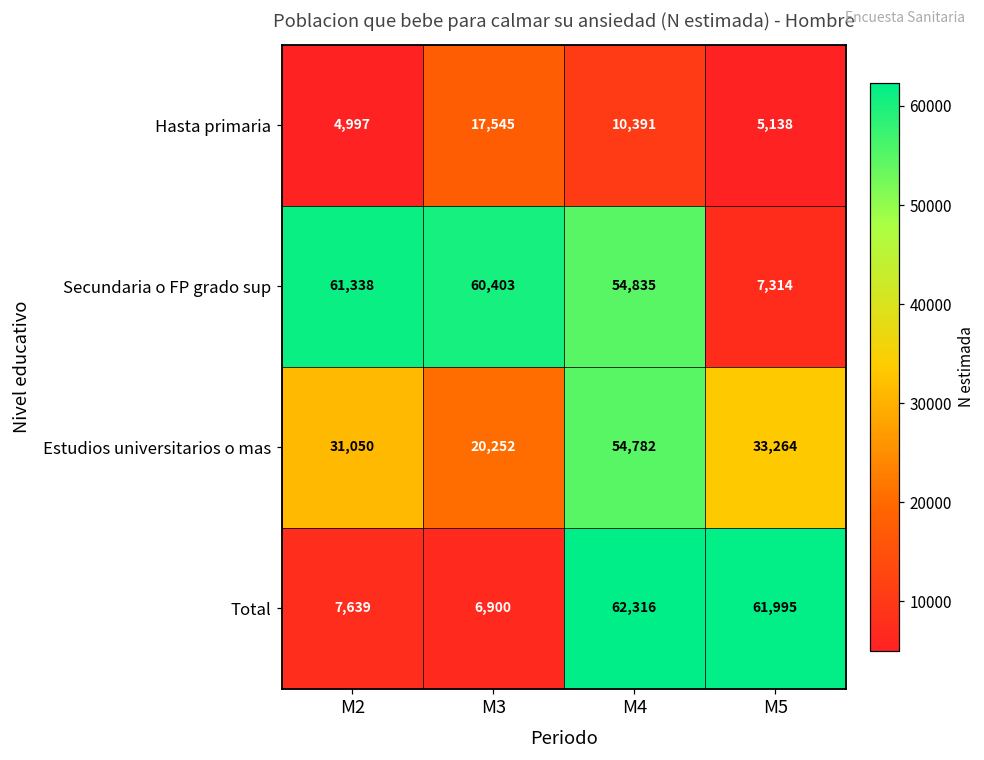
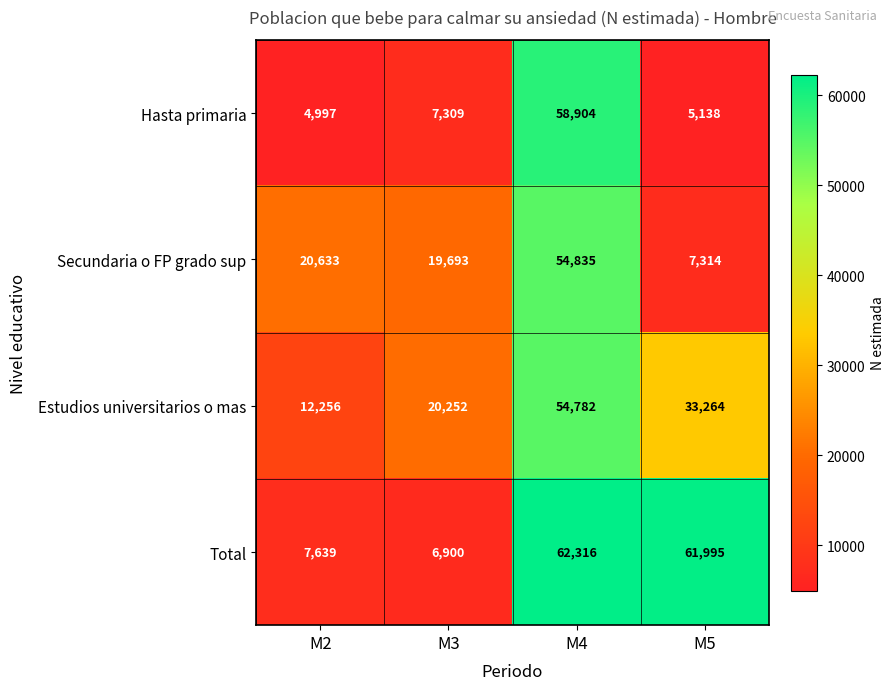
Hasta primaria, M3: 17,545 -> 7,309
Hasta primaria, M4: 10,391 -> 58,904
Secundaria o FP grado sup, M2: 61,338 -> 20,633
Secundaria o FP grado sup, M3: 60,403 -> 19,693
Estudios universitarios o mas, M2: 31,050 -> 12,256
